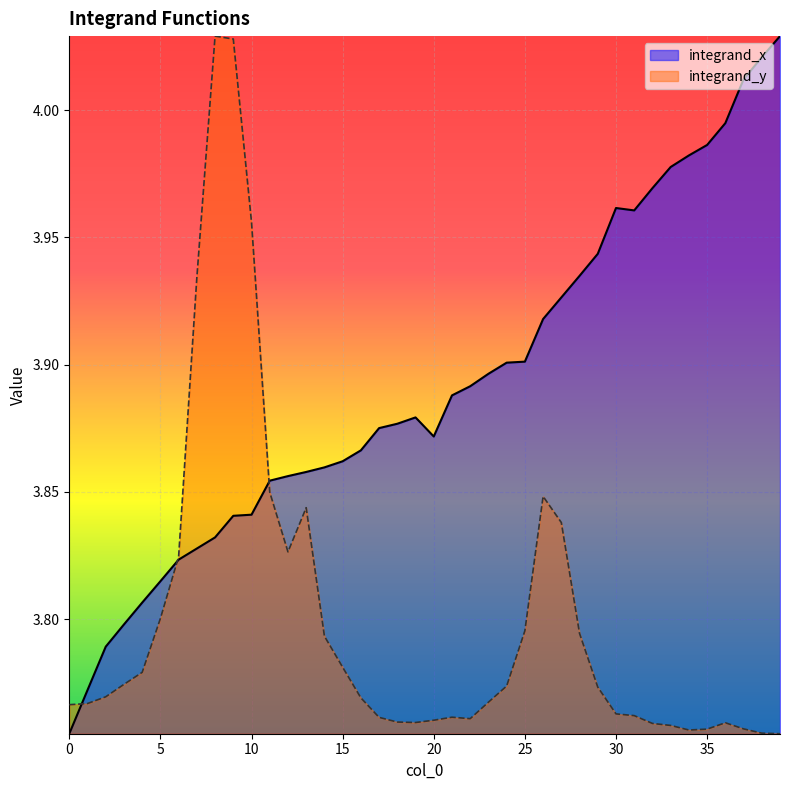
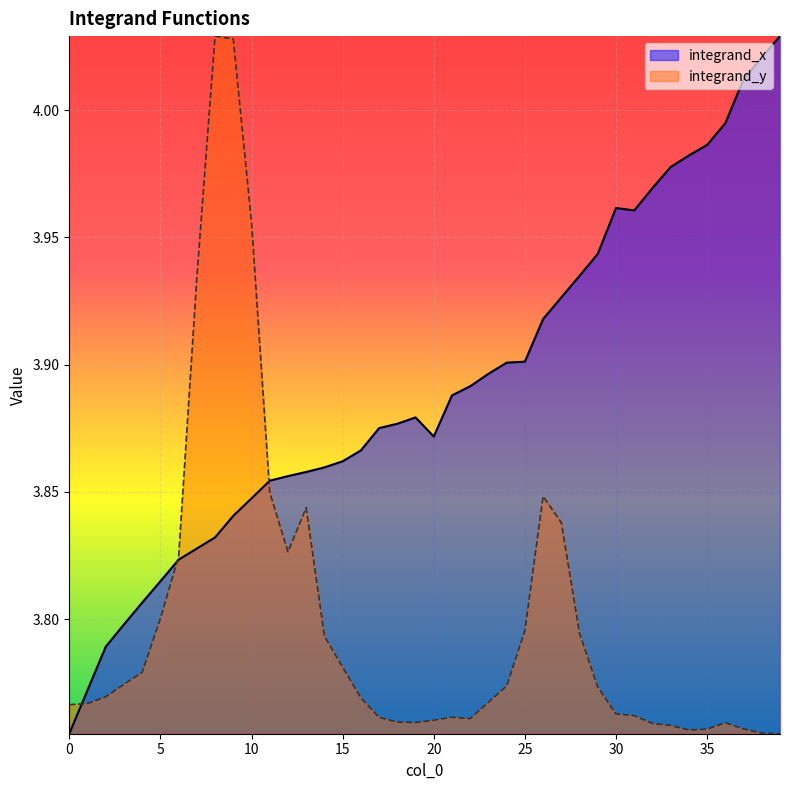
integrand_x, 10: 3.841 -> 3.847
